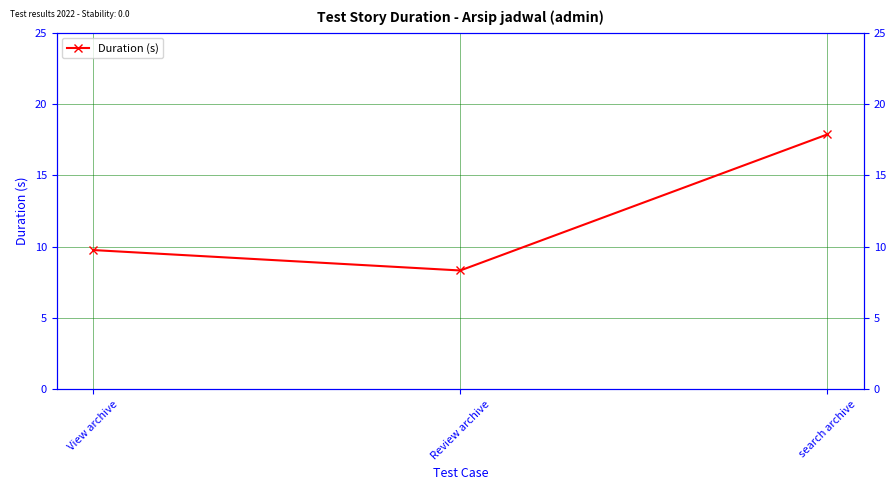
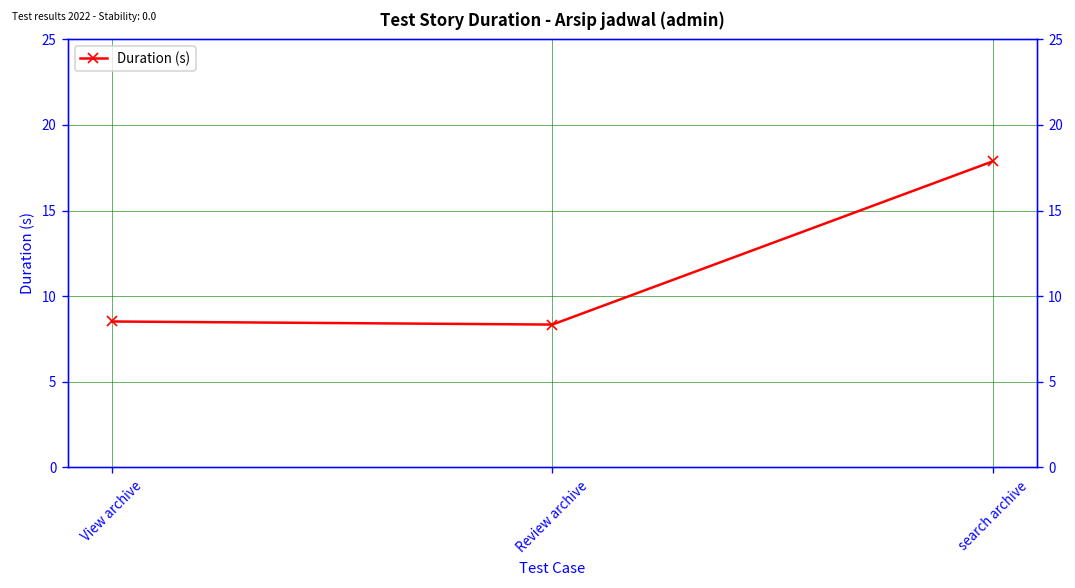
View archive: 9.8 -> 8.5
